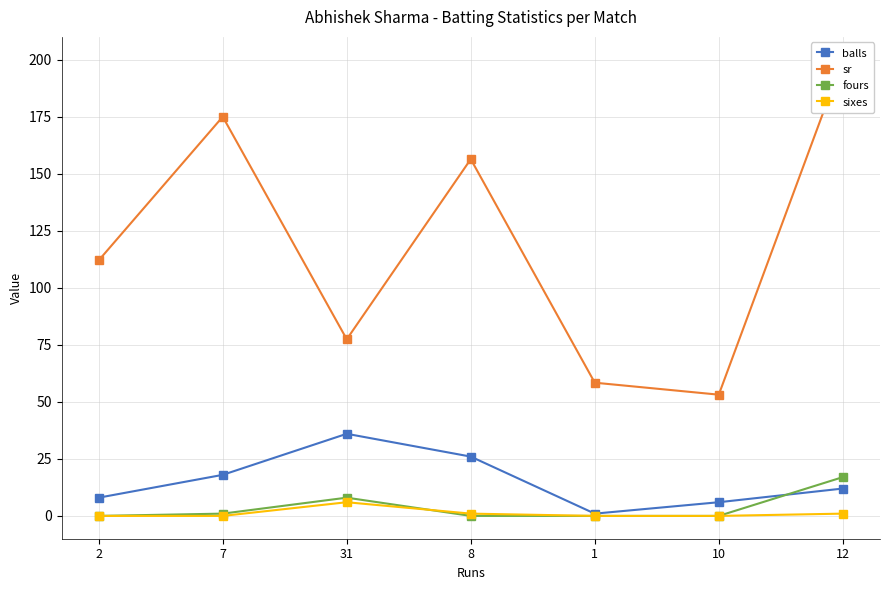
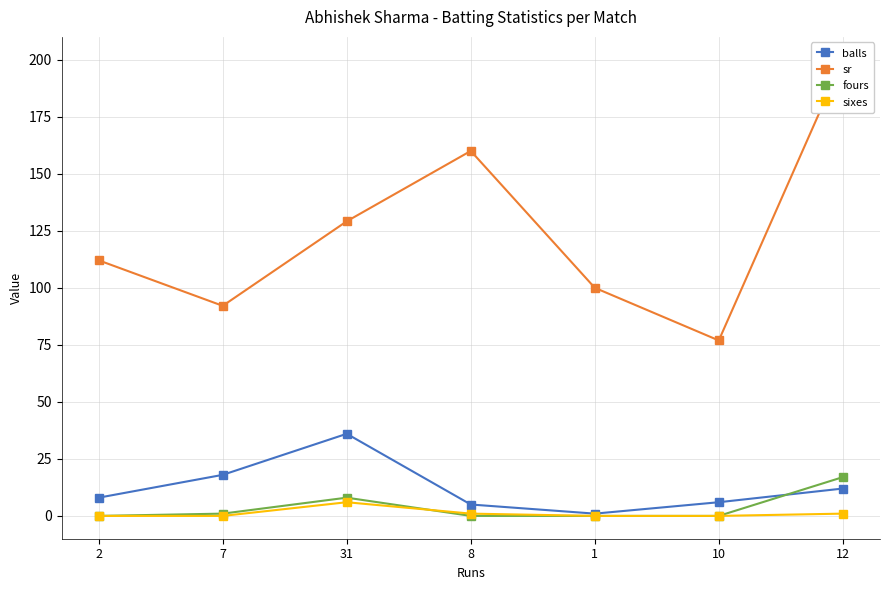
sr, 7: 175 -> 92
sr, 31: 77 -> 129
balls, 8: 26 -> 5
sr, 8: 156 -> 160
sr, 1: 58 -> 100
sr, 10: 53 -> 77
